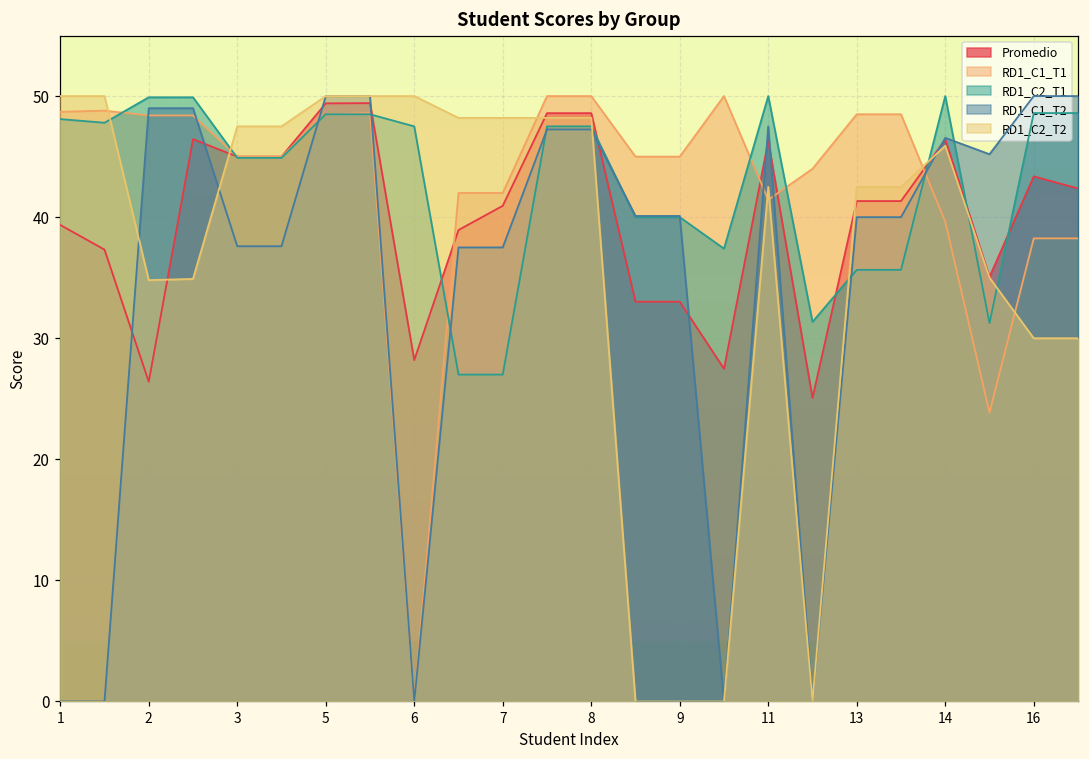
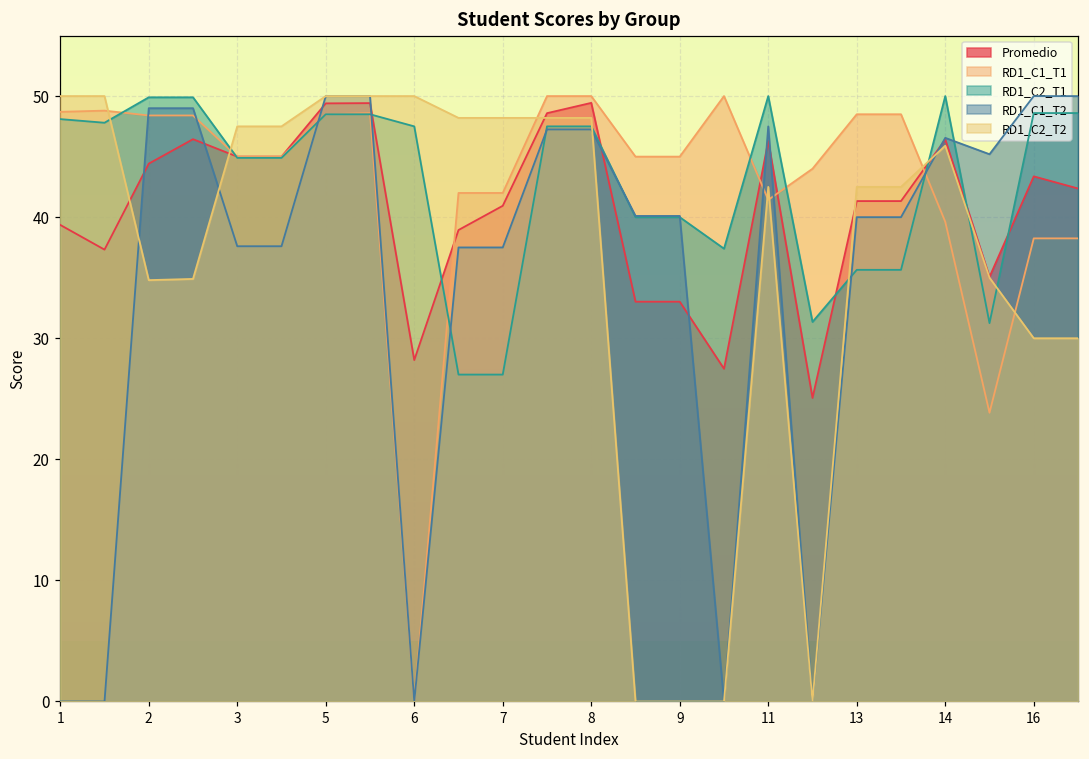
Promedio, 2: 26.4 -> 44.4
Promedio, 8: 48.6 -> 49.4
